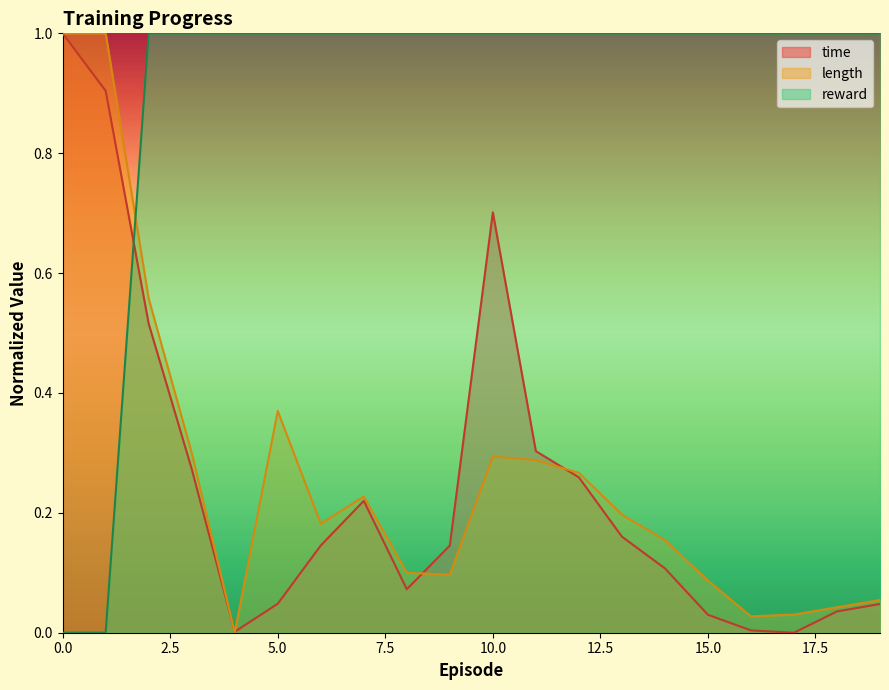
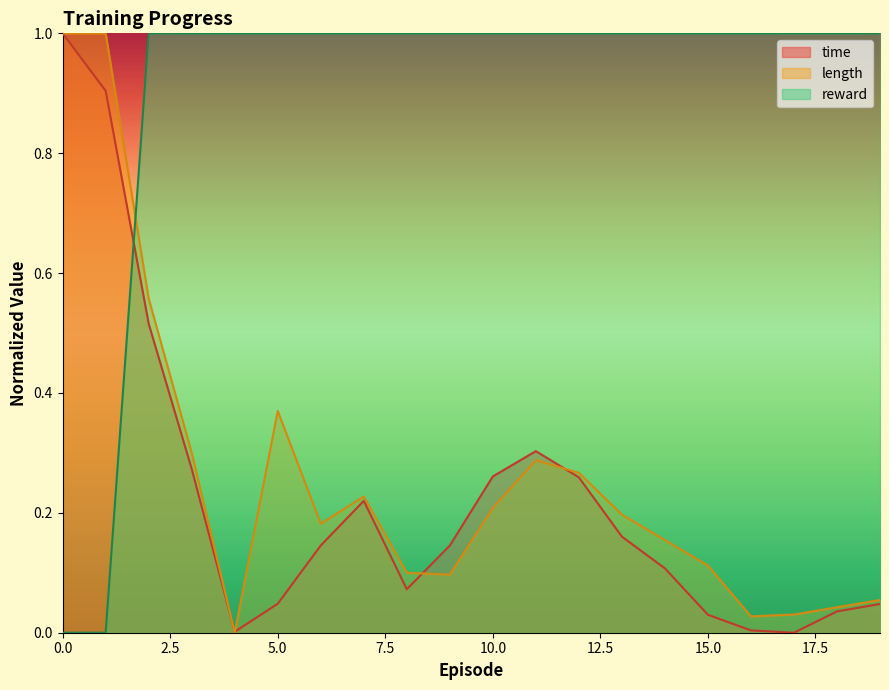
time, 10.0: 0.70 -> 0.26
length, 10.0: 0.29 -> 0.21
length, 15.0: 0.09 -> 0.11
